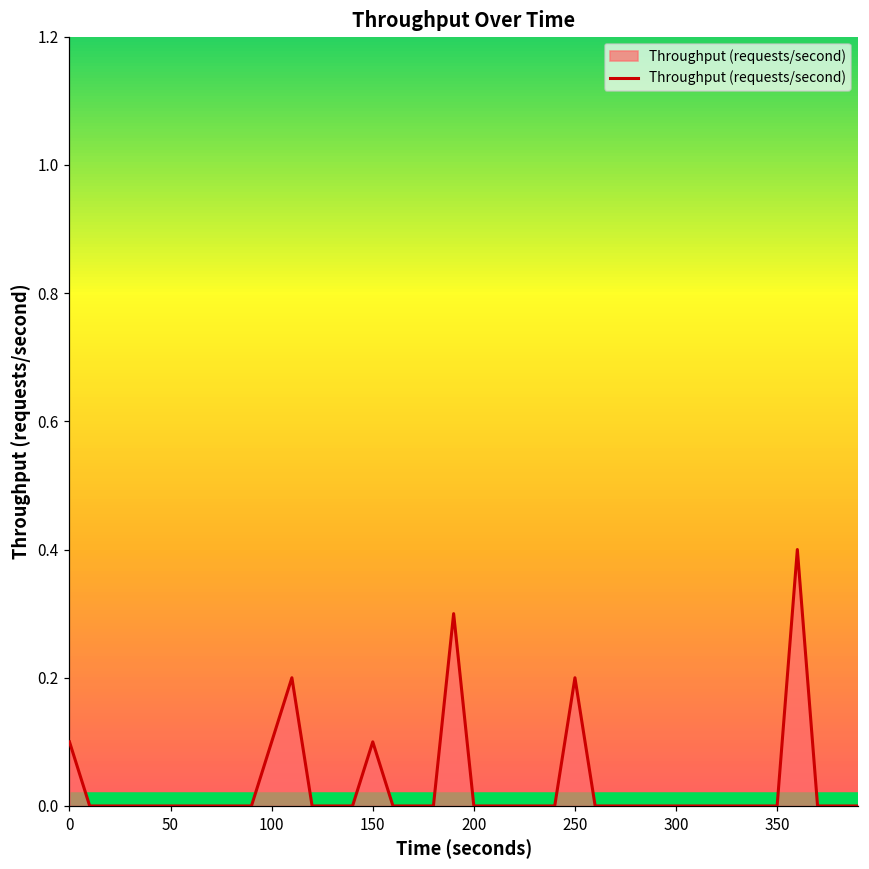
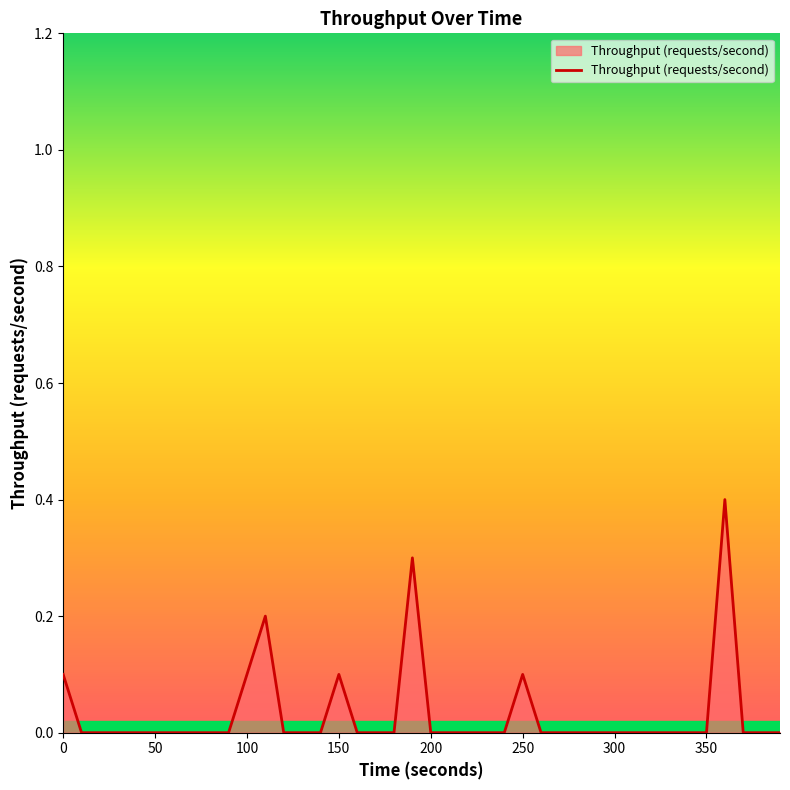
250: 0.2 -> 0.1
